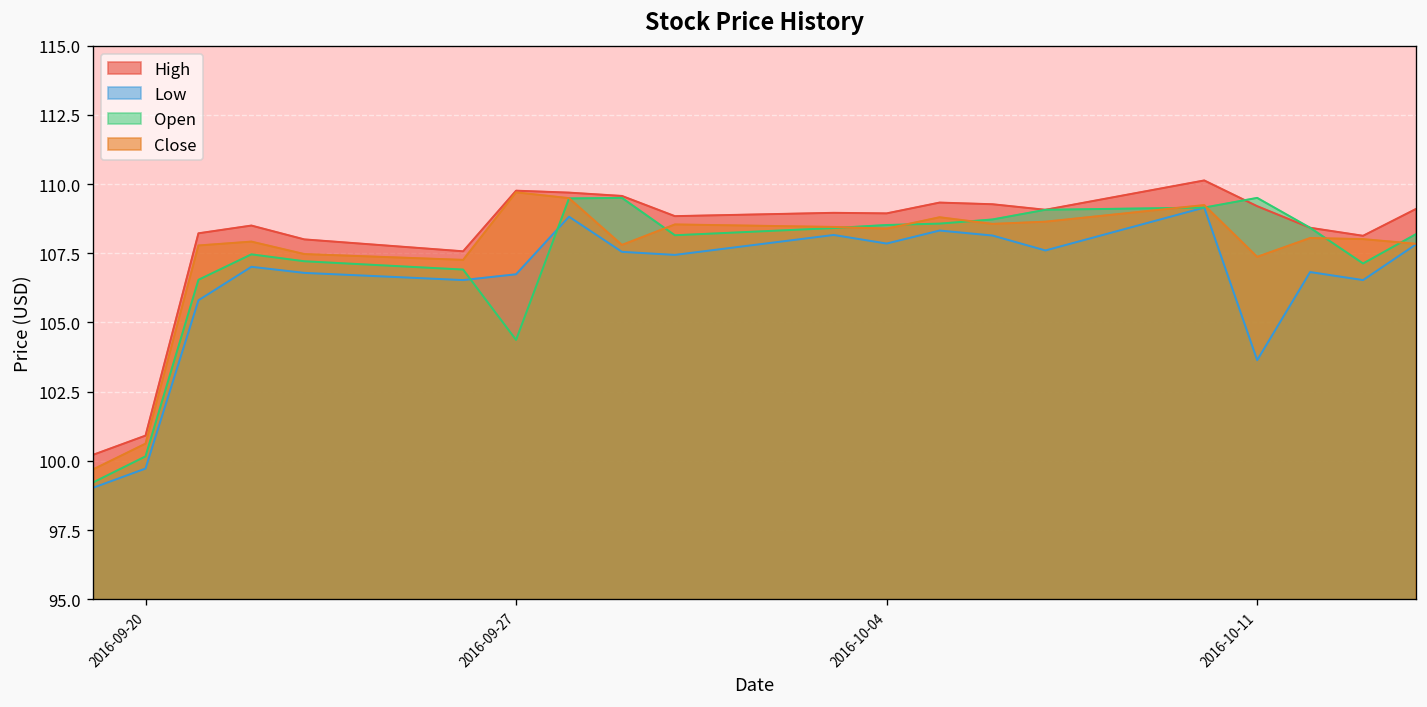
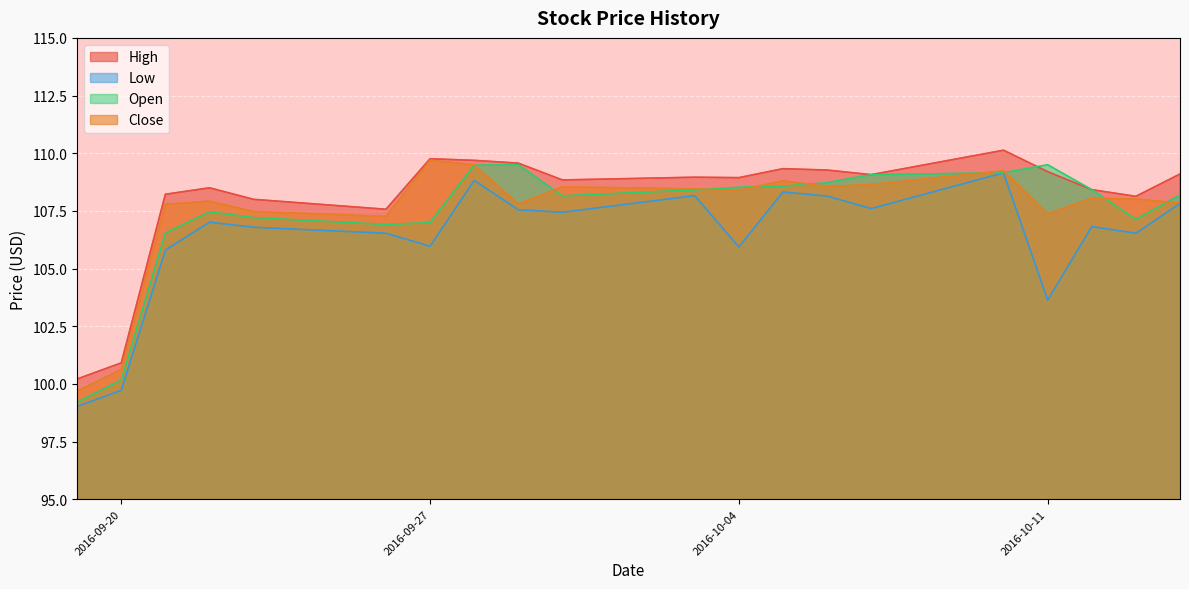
Low, 2016-09-27: 106.7 -> 106.0
Open, 2016-09-27: 104.4 -> 107.0
Low, 2016-10-04: 107.8 -> 105.9
